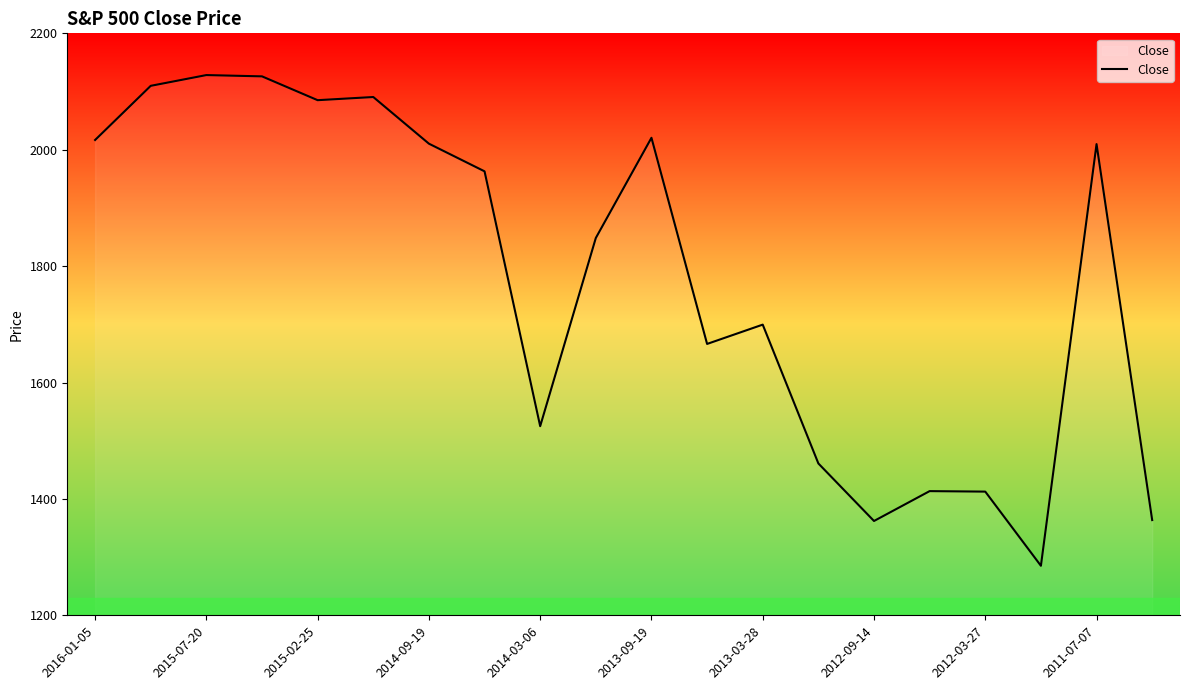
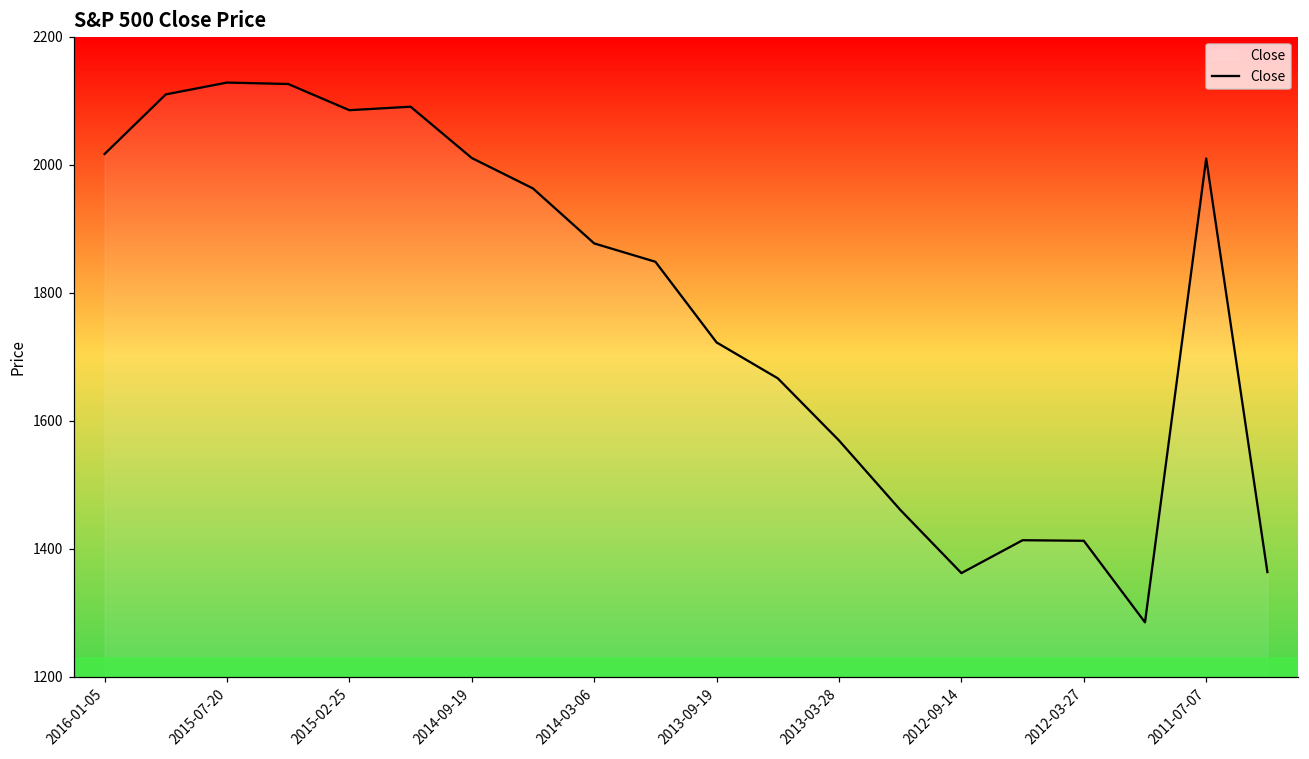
2014-03-06: 1520 -> 1880
2013-09-19: 2020 -> 1720
2013-03-28: 1700 -> 1570
